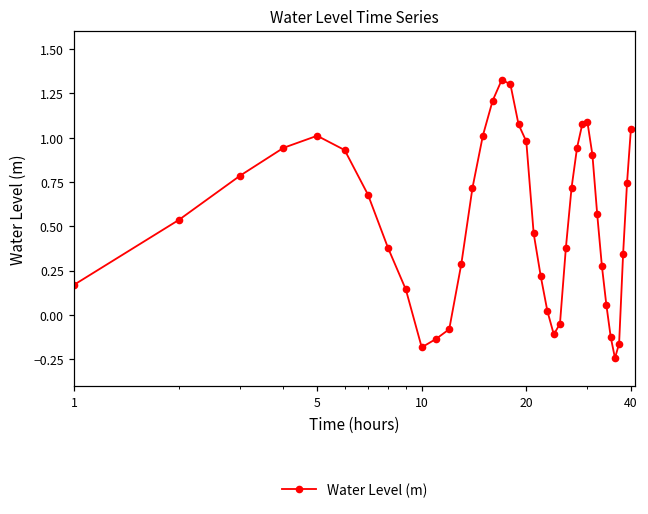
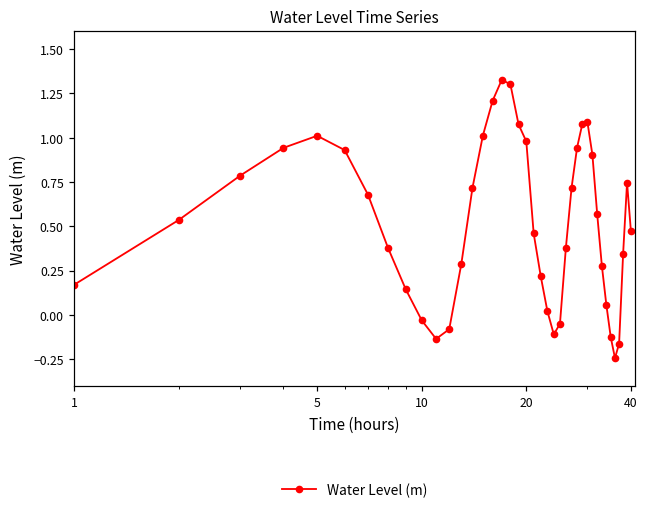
10: -0.18 -> -0.03
40: 1.05 -> 0.48
